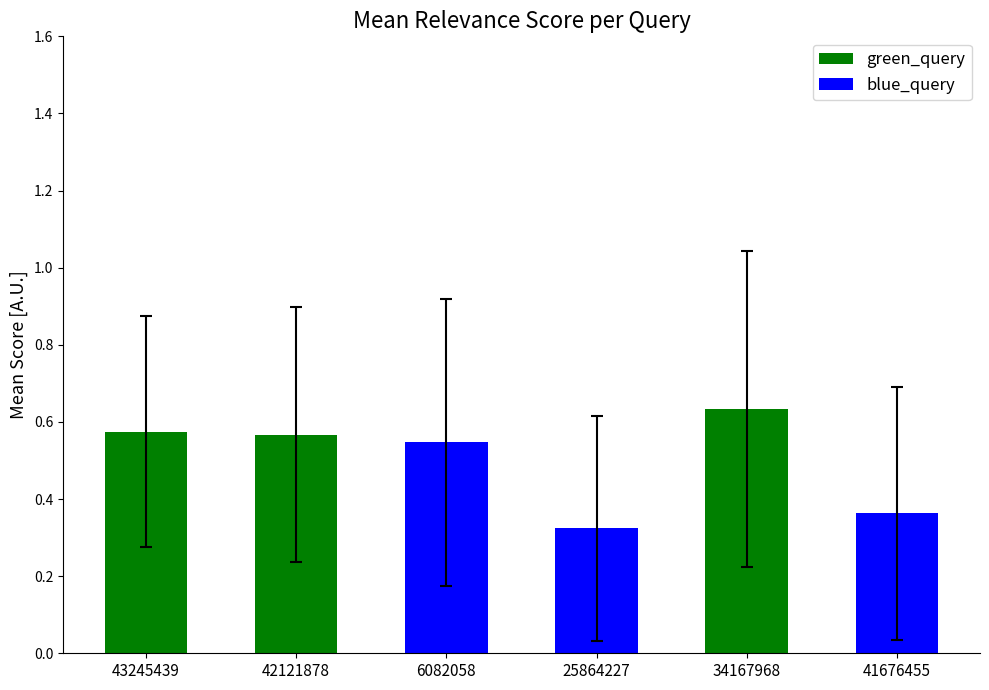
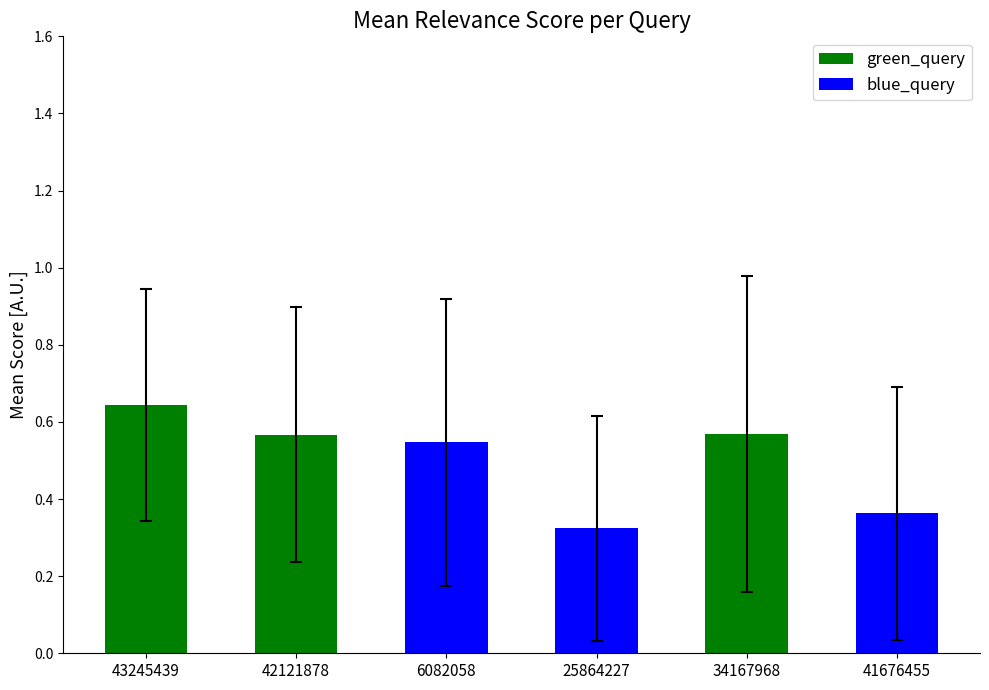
green_query, 43245439: 0.58 -> 0.64
green_query, 34167968: 0.63 -> 0.57
